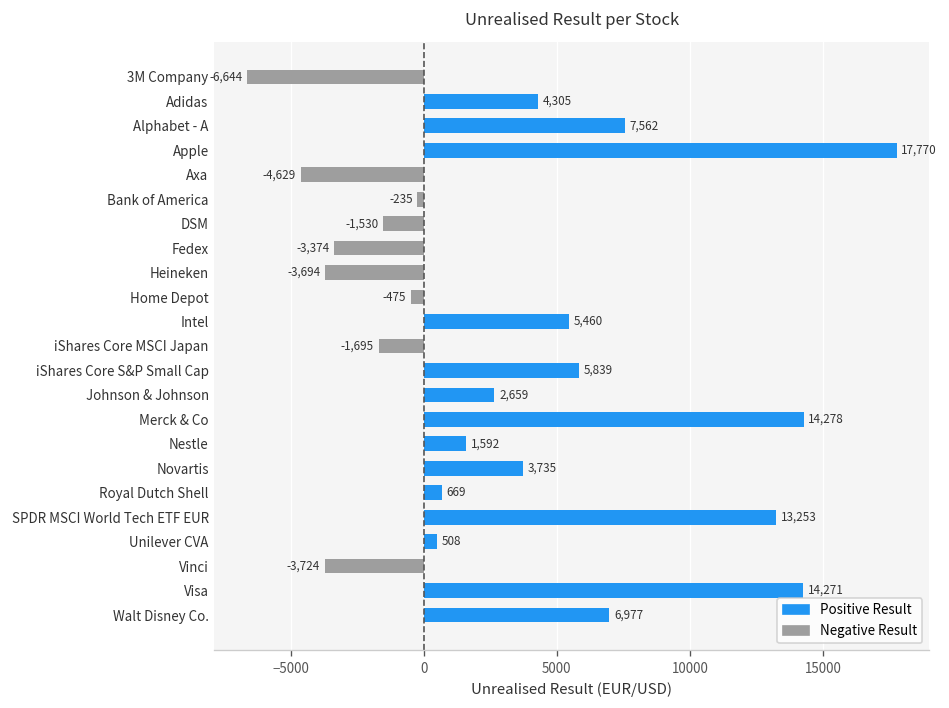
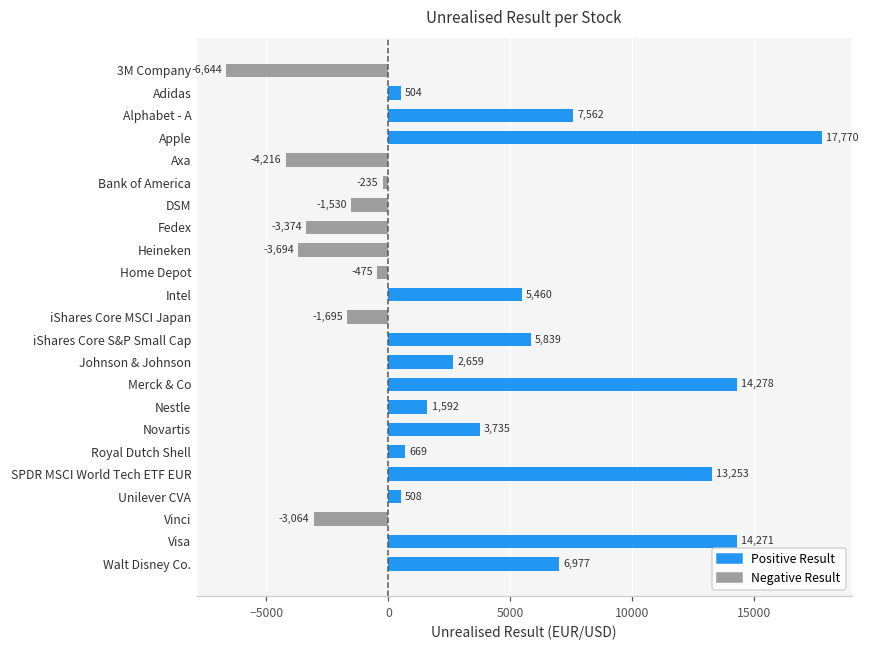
Adidas: 4,305 -> 504
Axa: -4,629 -> -4,216
Vinci: -3,724 -> -3,064
